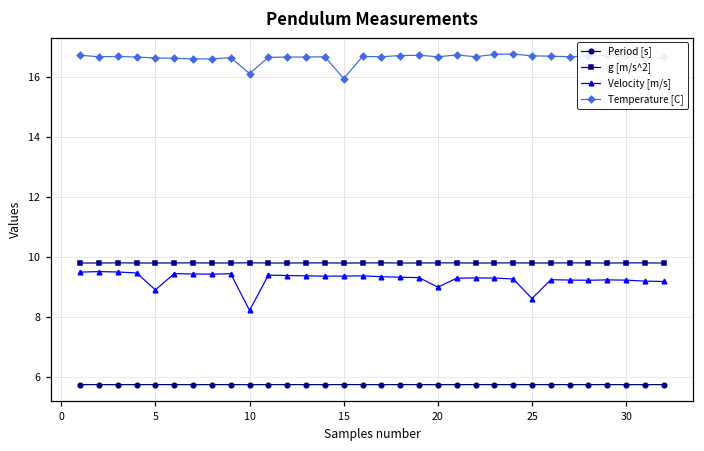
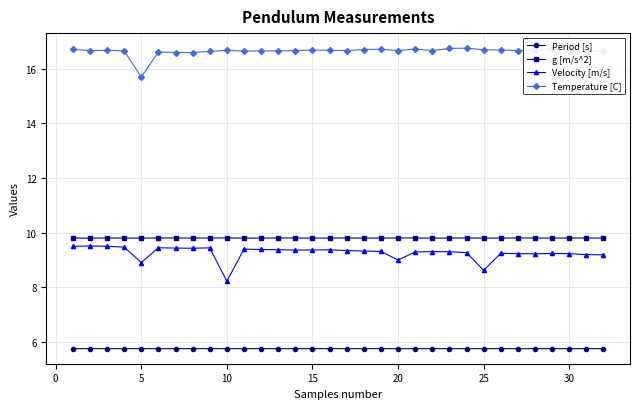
Temperature [C], 5: 16.6 -> 15.7
Temperature [C], 10: 16.1 -> 16.7
Temperature [C], 15: 15.9 -> 16.7
